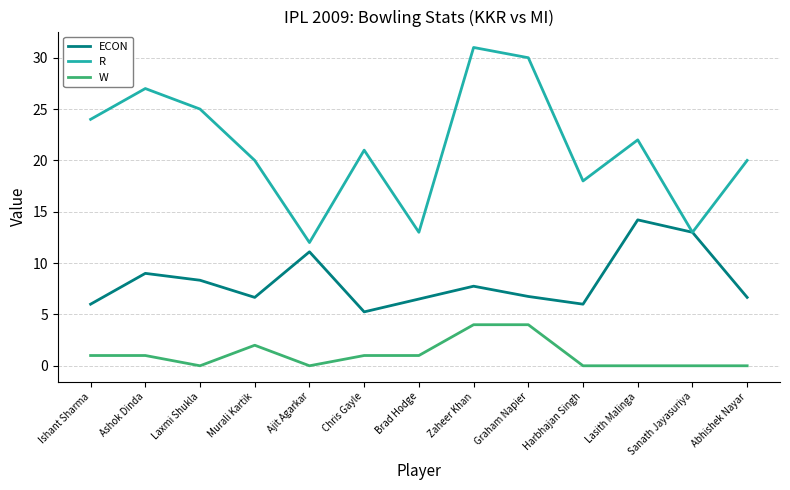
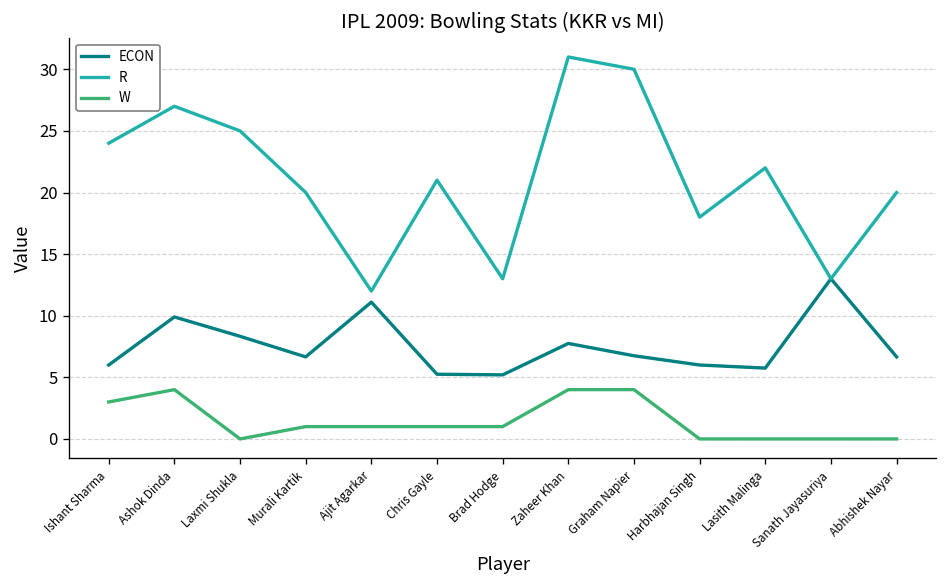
W, Ishant Sharma: 1 -> 3
ECON, Ashok Dinda: 9.0 -> 9.9
W, Ashok Dinda: 1 -> 4
W, Murali Kartik: 2 -> 1
W, Ajit Agarkar: 0 -> 1
ECON, Brad Hodge: 6.5 -> 5.2
ECON, Lasith Malinga: 14.2 -> 5.8
